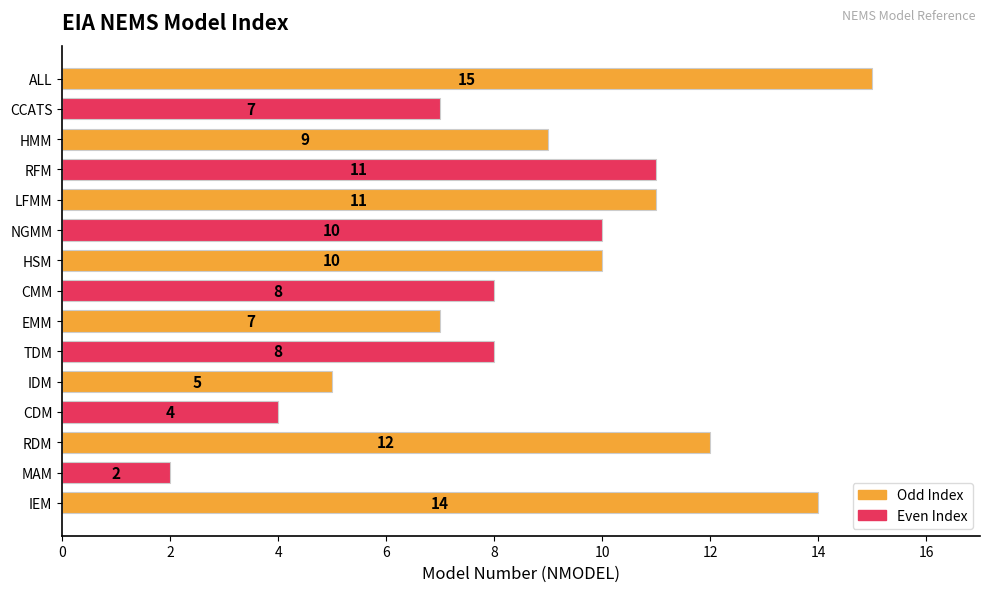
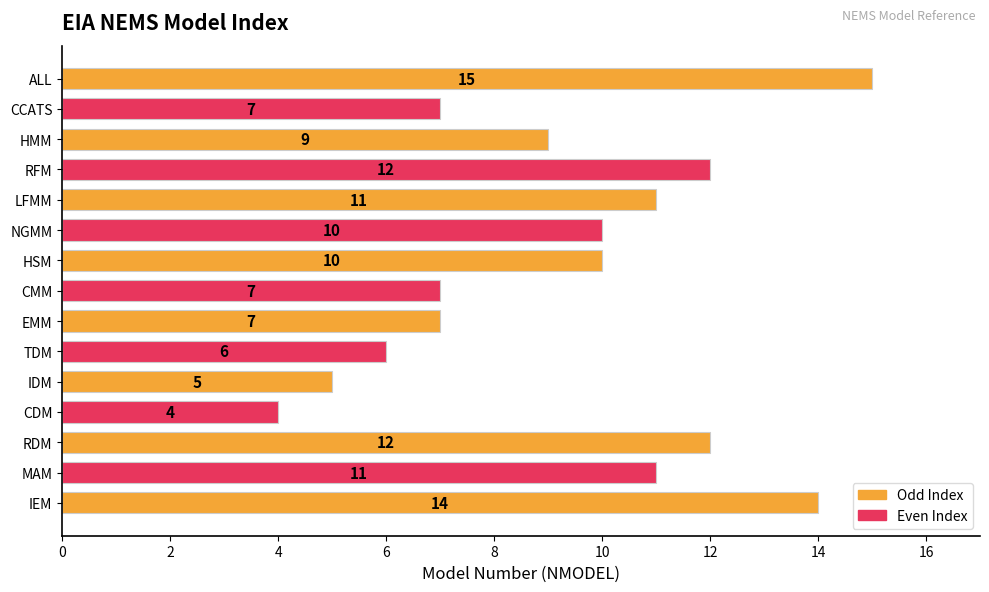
RFM: 11 -> 12
CMM: 8 -> 7
TDM: 8 -> 6
MAM: 2 -> 11
